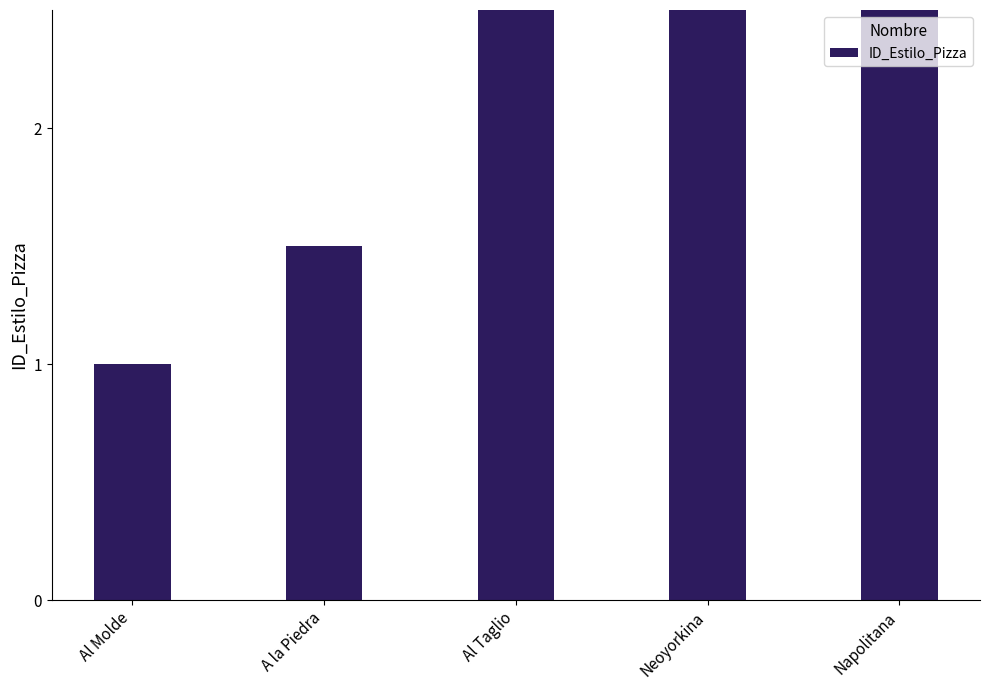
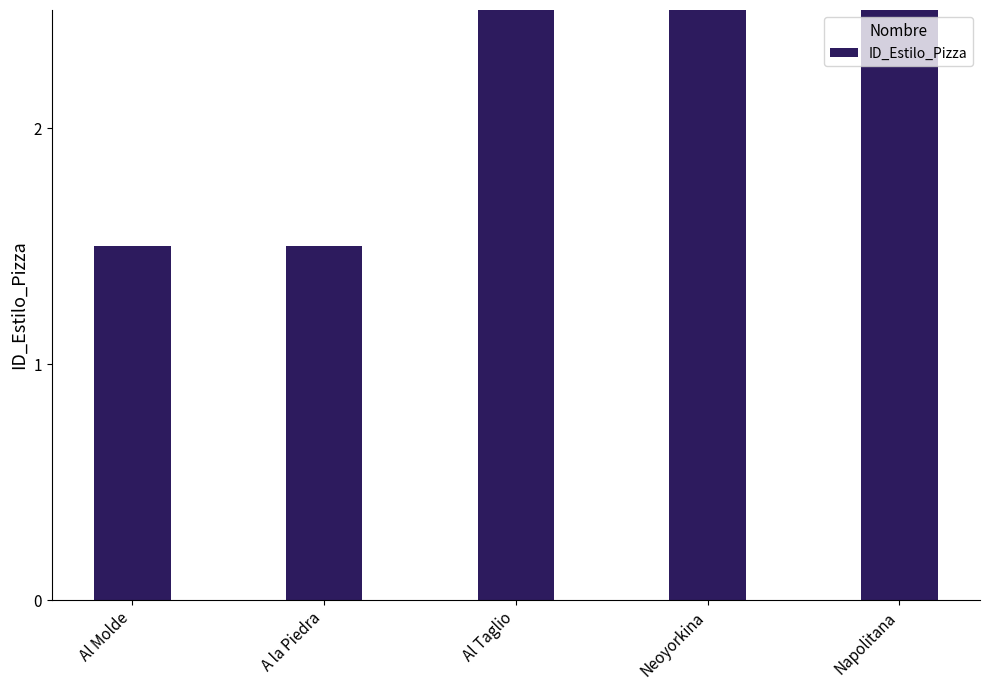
Al Molde: 1.0 -> 1.5
